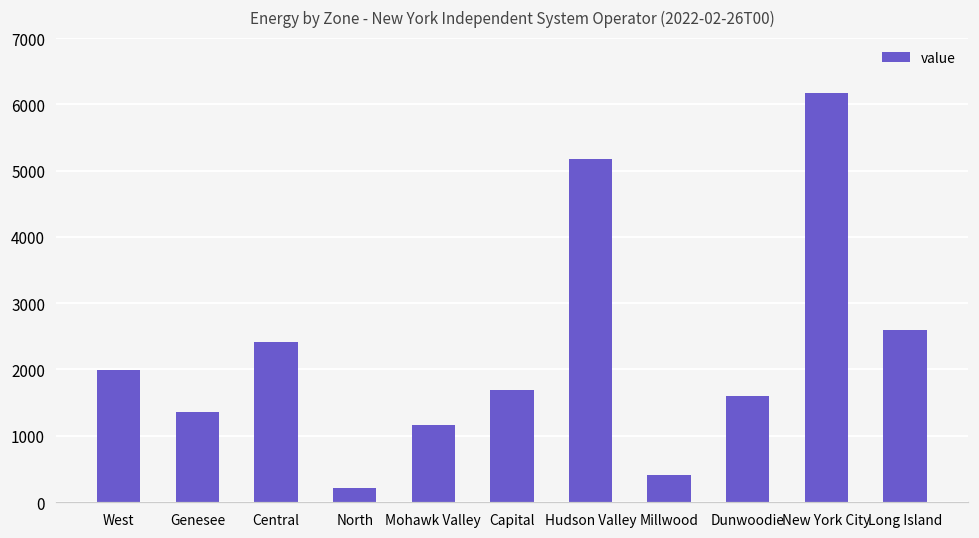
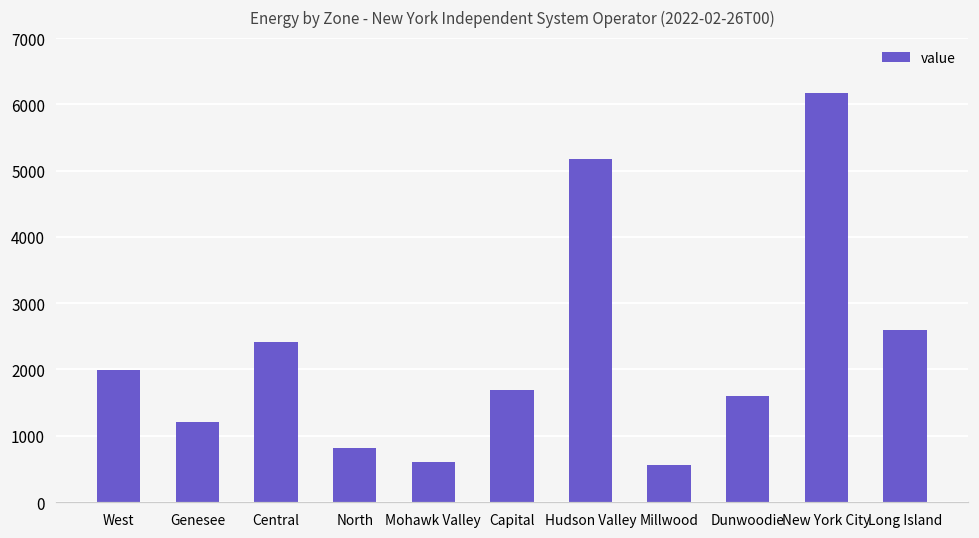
Genesee: 1400 -> 1200
North: 200 -> 800
Mohawk Valley: 1200 -> 600
Millwood: 400 -> 600
